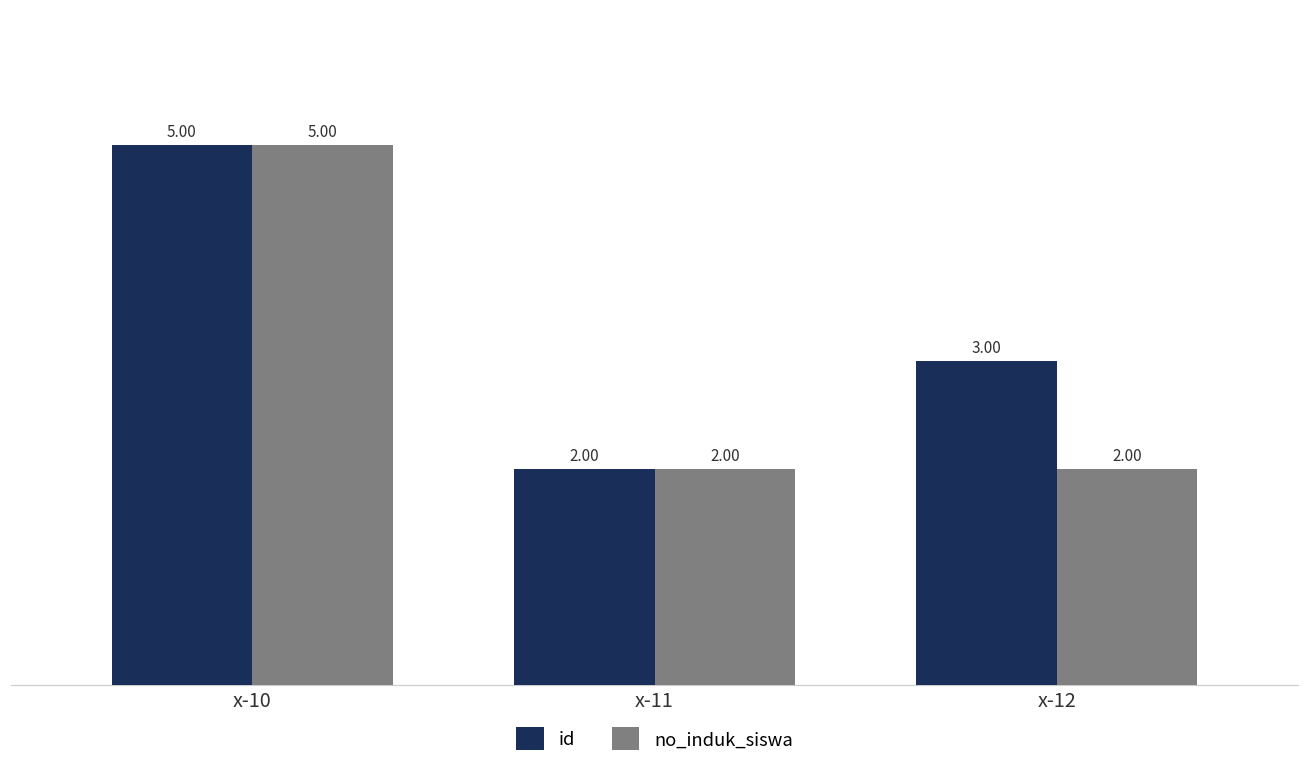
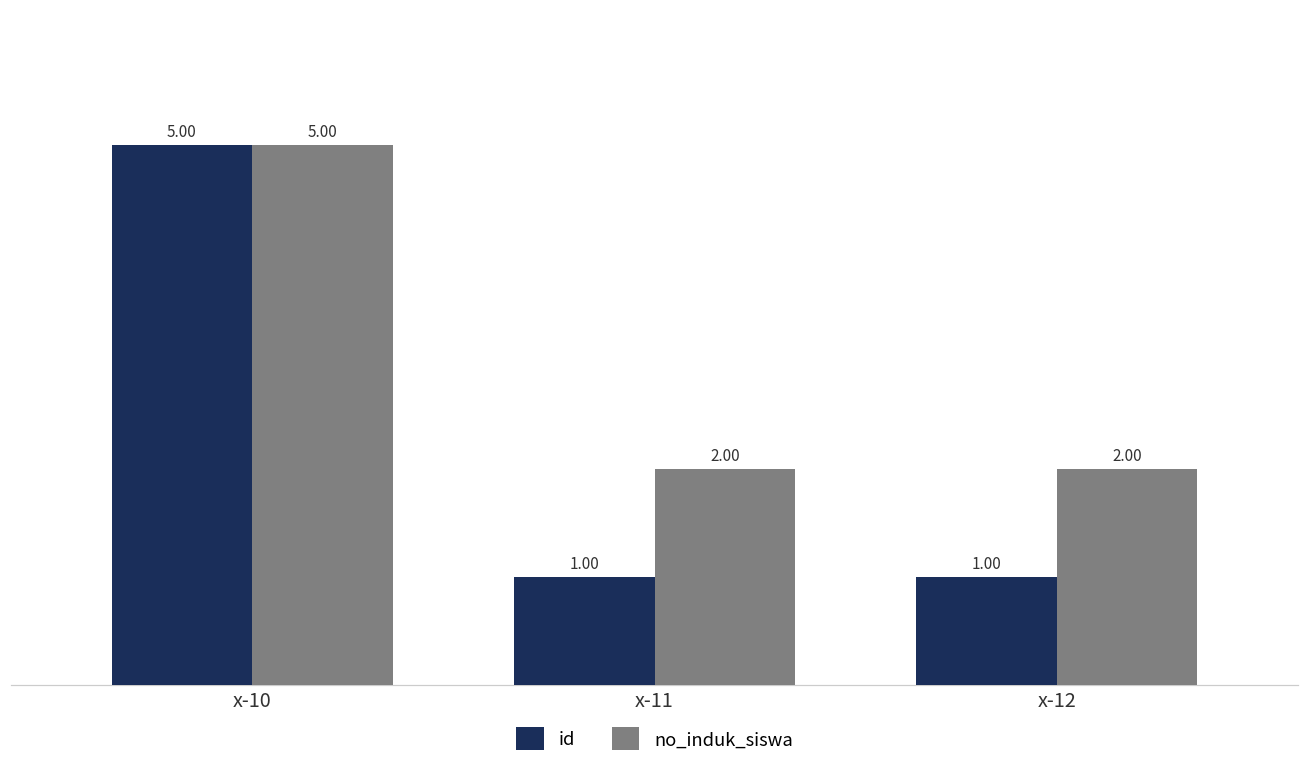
id, x-11: 2.00 -> 1.00
id, x-12: 3.00 -> 1.00
